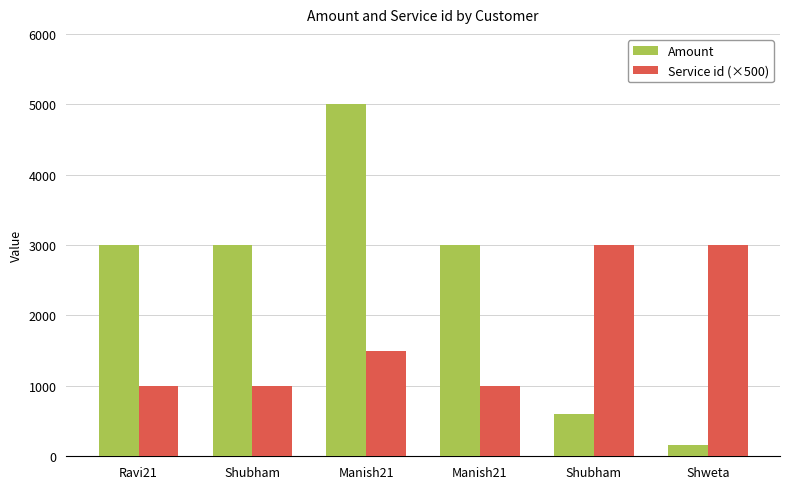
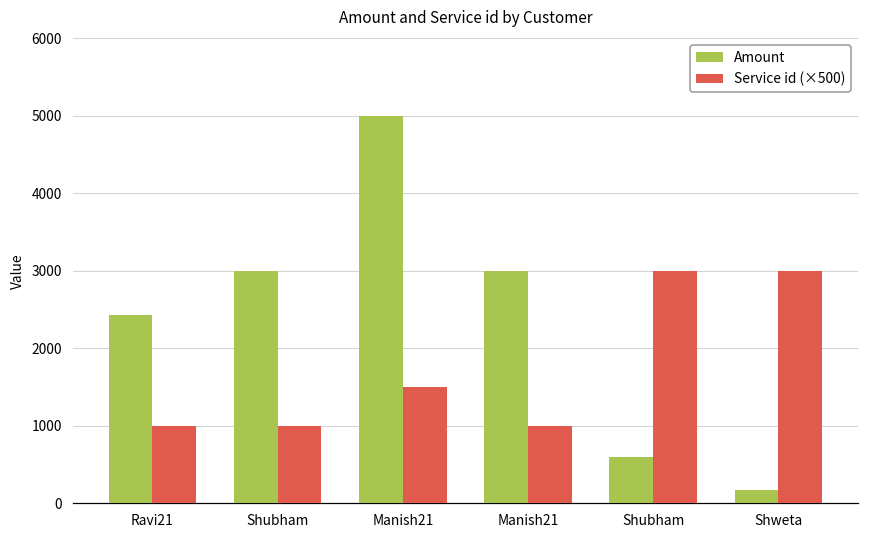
Amount, Ravi21: 3000 -> 2400
